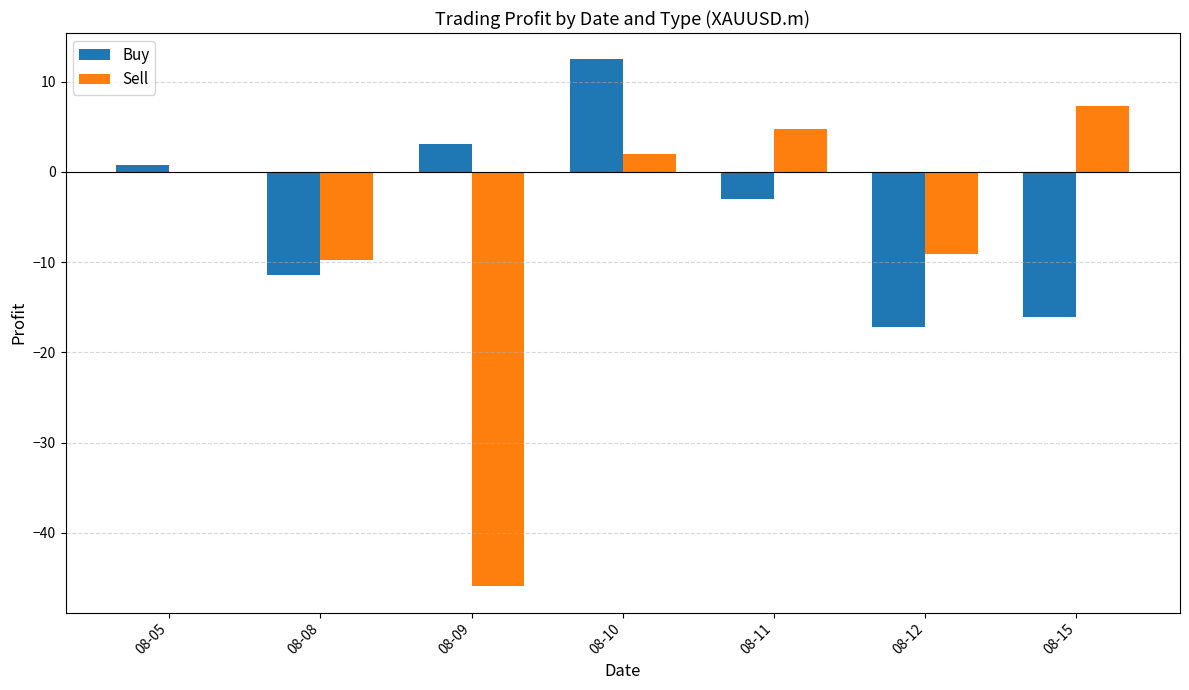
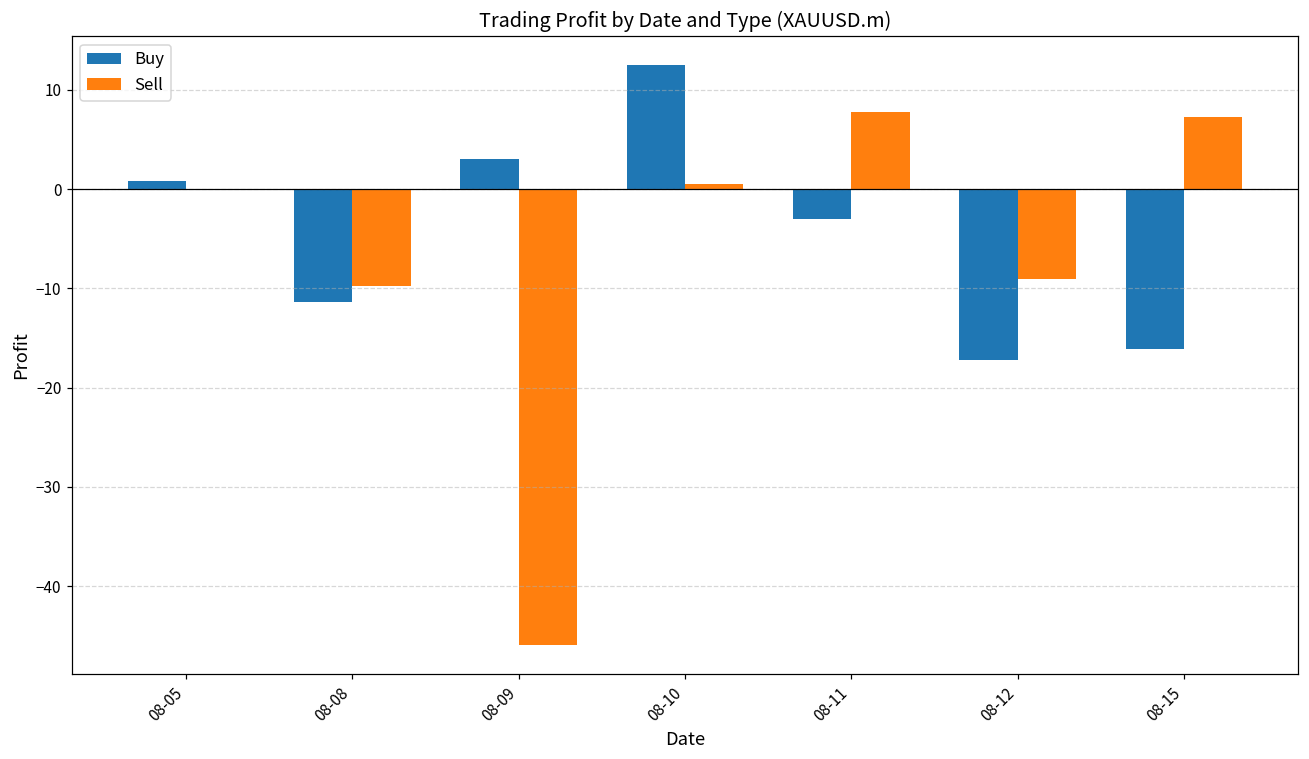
Sell, 08-10: 2 -> 1
Sell, 08-11: 5 -> 8
